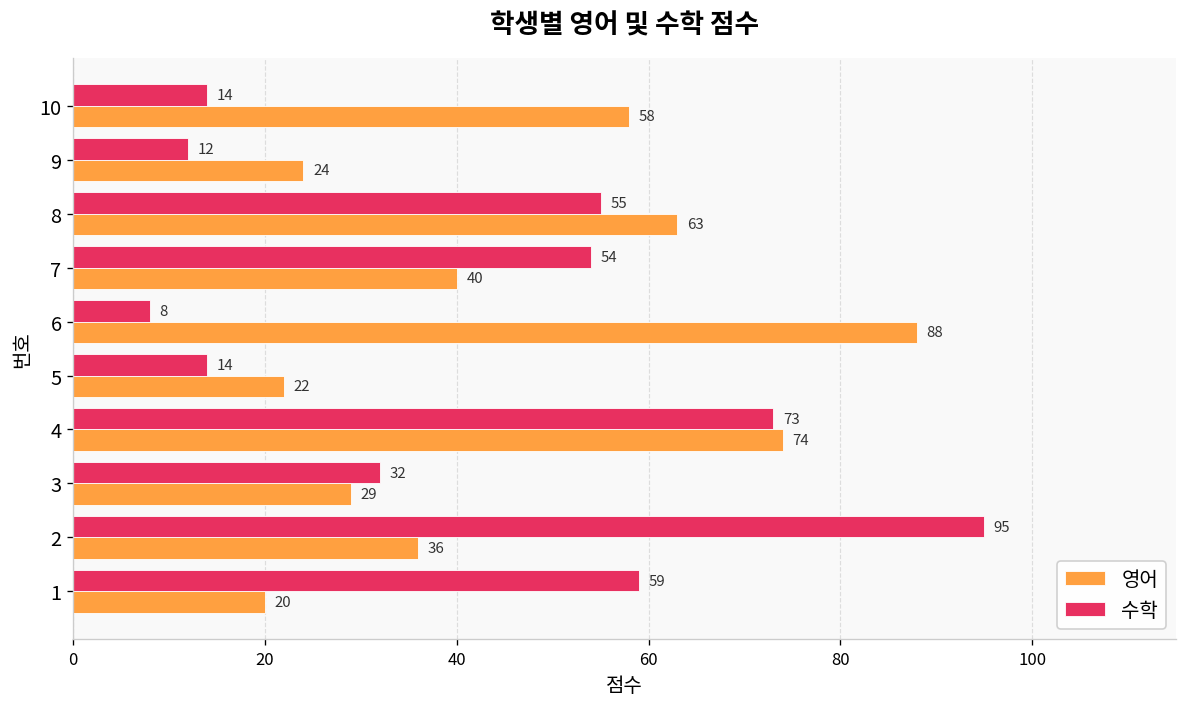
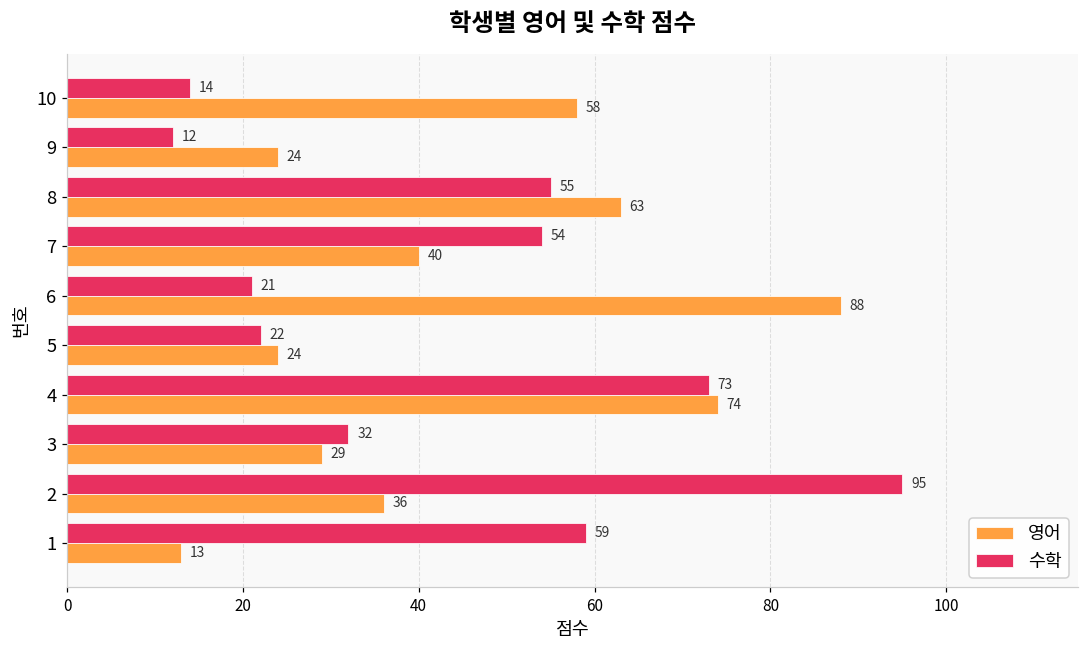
수학, 6: 8 -> 21
수학, 5: 14 -> 22
영어, 5: 22 -> 24
영어, 1: 20 -> 13
